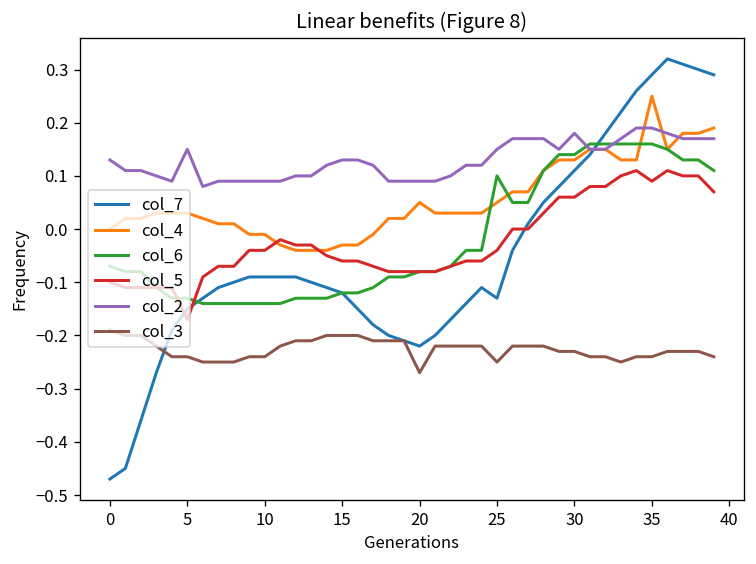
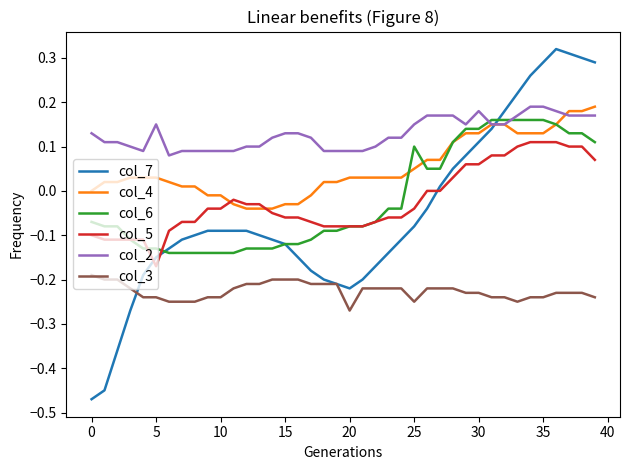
col_4, 20: 0.05 -> 0.03
col_7, 25: -0.13 -> -0.08
col_4, 35: 0.25 -> 0.13
col_5, 35: 0.09 -> 0.11
